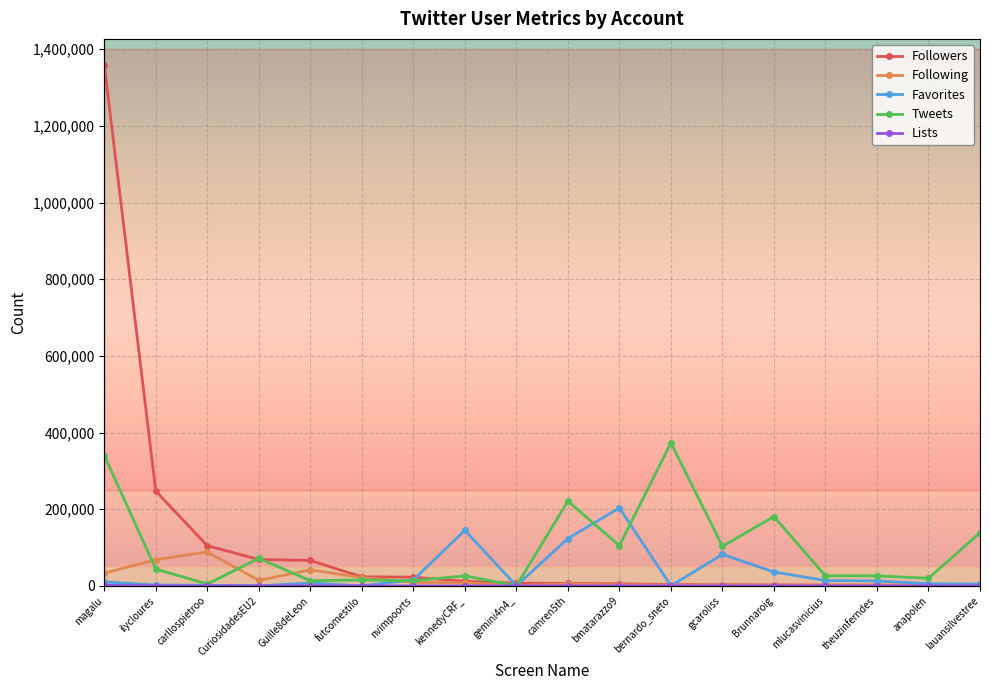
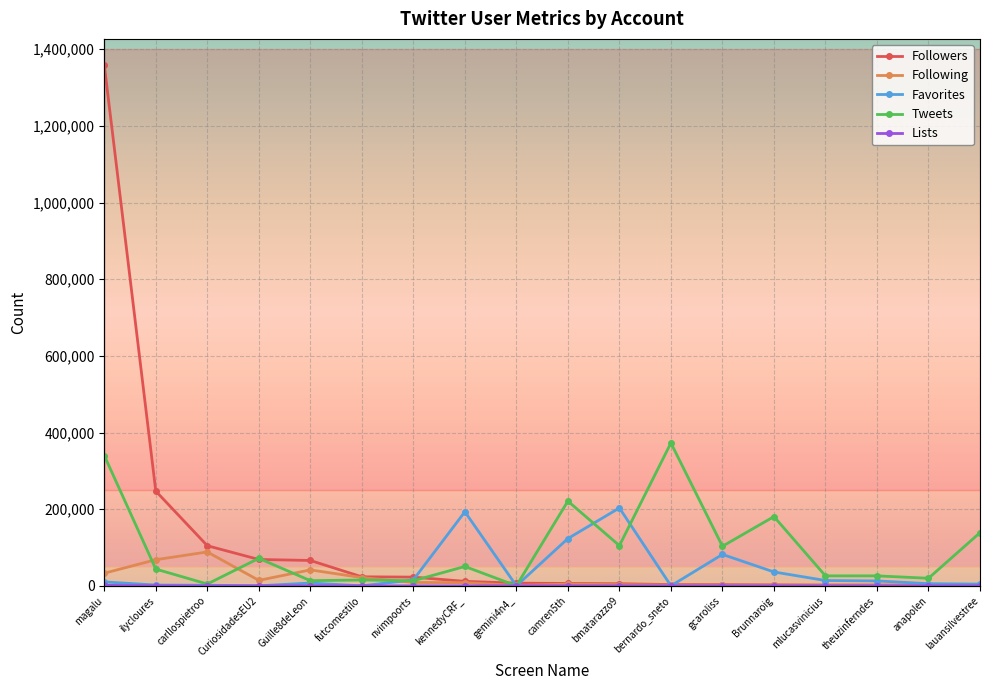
Favorites, kennedyCRF_: 140,000 -> 190,000
Tweets, kennedyCRF_: 30,000 -> 50,000
